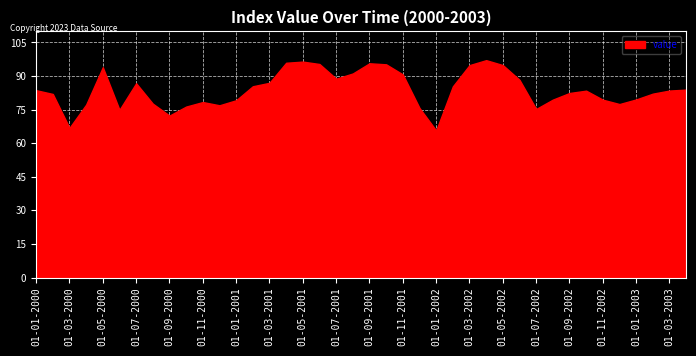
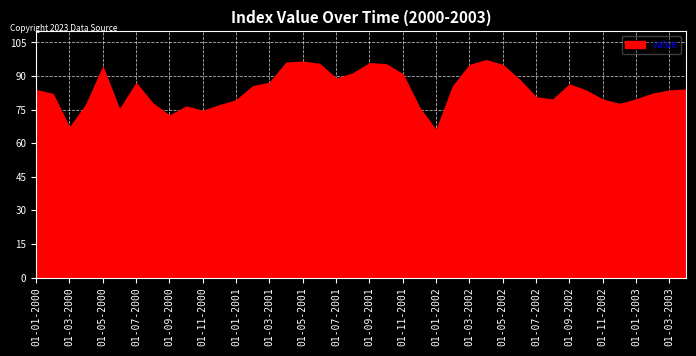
01-11-2000: 78 -> 74
01-07-2002: 75 -> 80
01-09-2002: 82 -> 86
